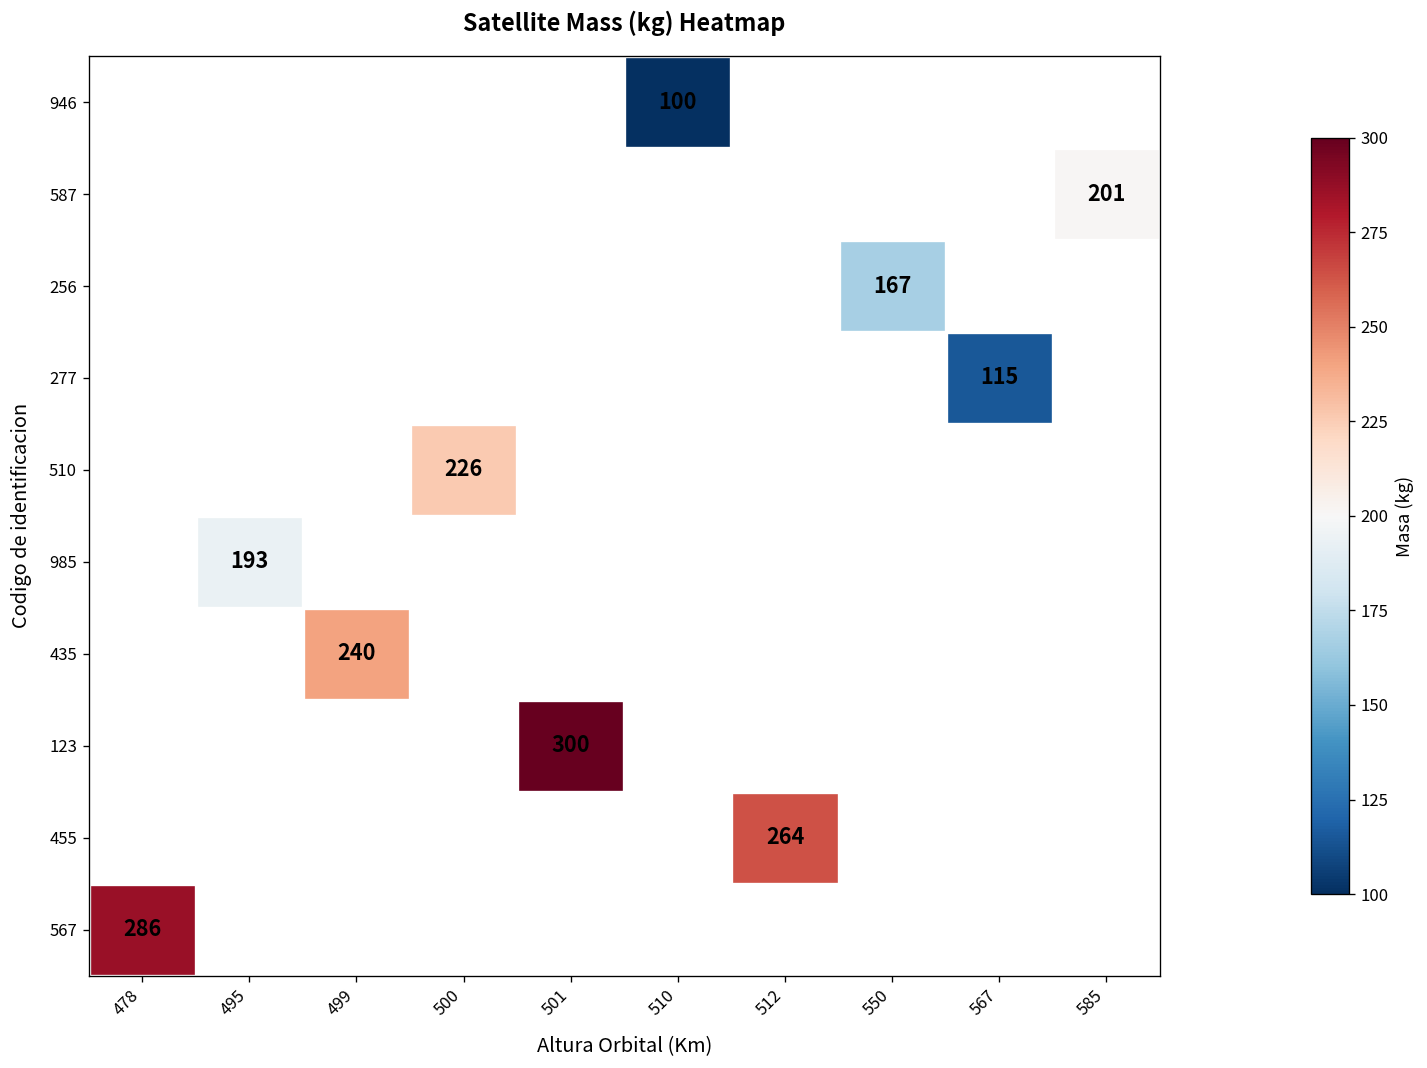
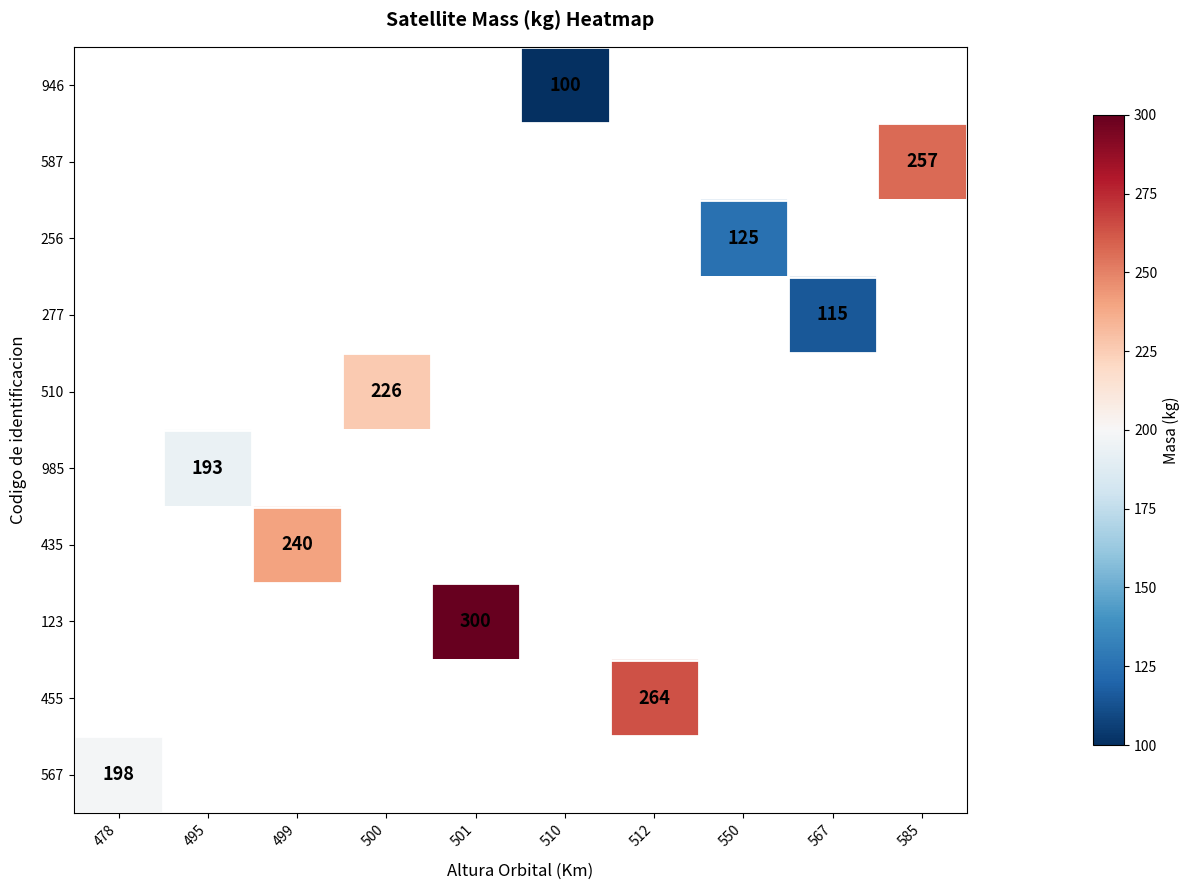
587, 585: 201 -> 257
256, 550: 167 -> 125
567, 478: 286 -> 198
